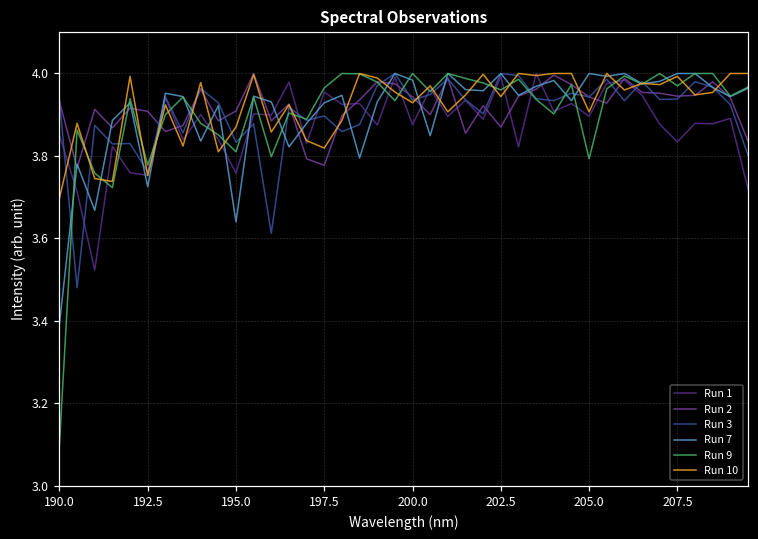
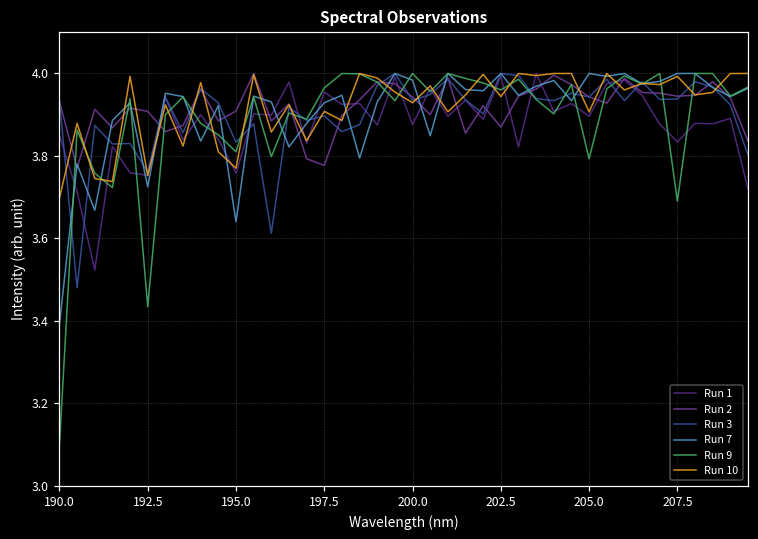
Run 9, 192.5: 3.78 -> 3.43
Run 10, 195.0: 3.87 -> 3.77
Run 10, 197.5: 3.82 -> 3.91
Run 9, 207.5: 3.97 -> 3.69
